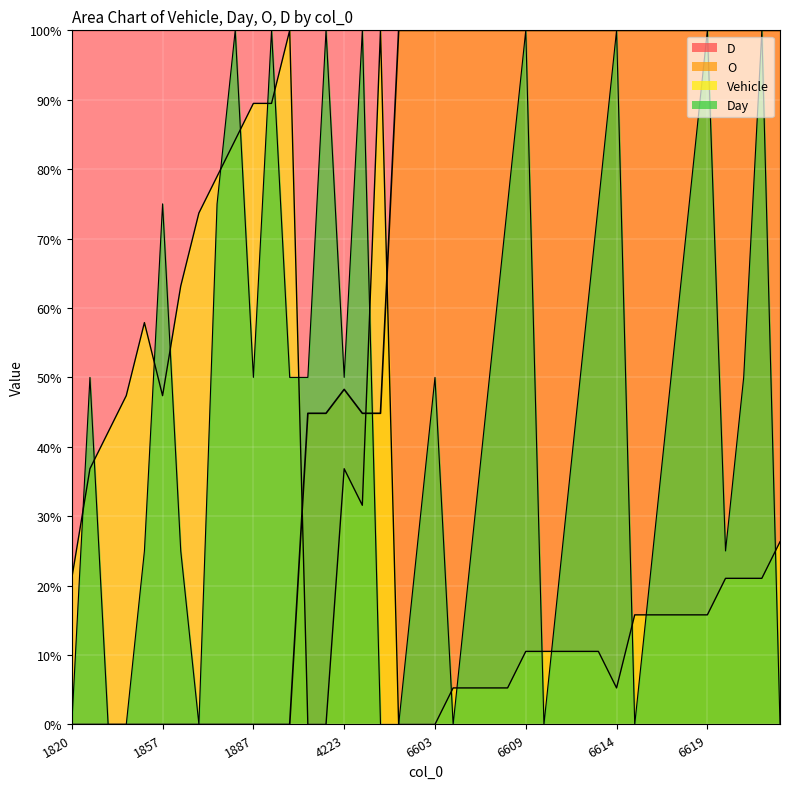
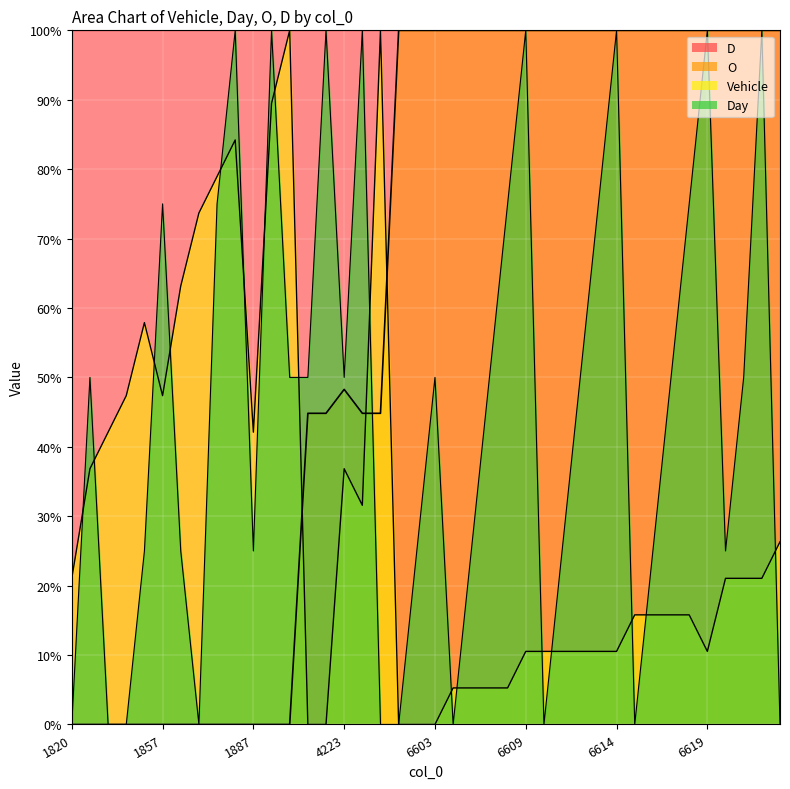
Vehicle, 1887: 89% -> 42%
Day, 1887: 50% -> 25%
Vehicle, 6614: 5% -> 11%
Vehicle, 6619: 16% -> 11%
